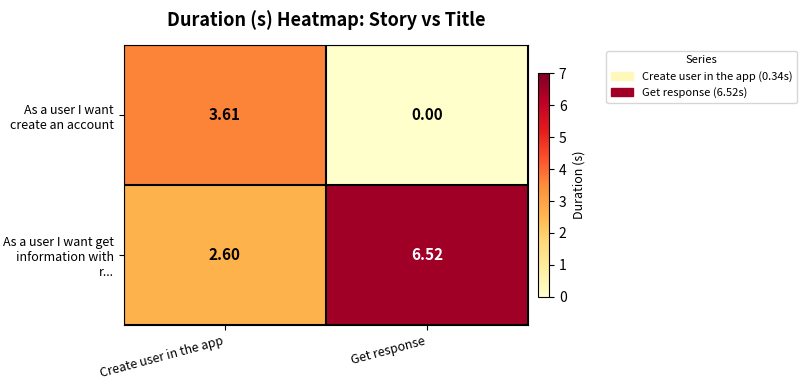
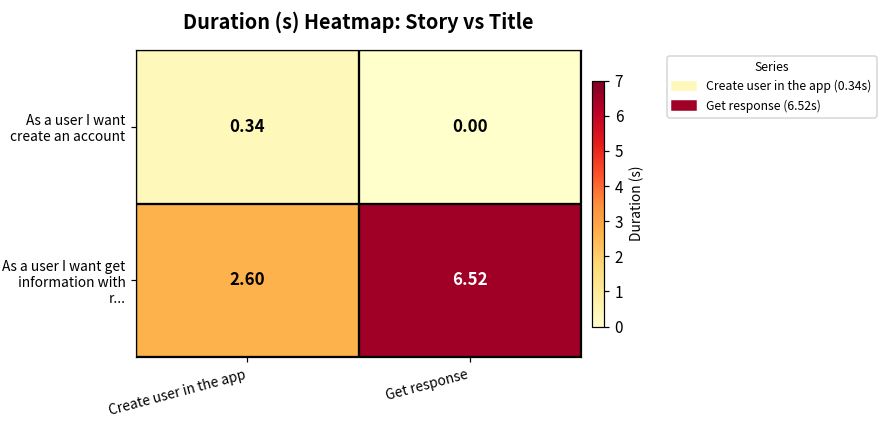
As a user I want create an account, Create user in the app: 3.61 -> 0.34
